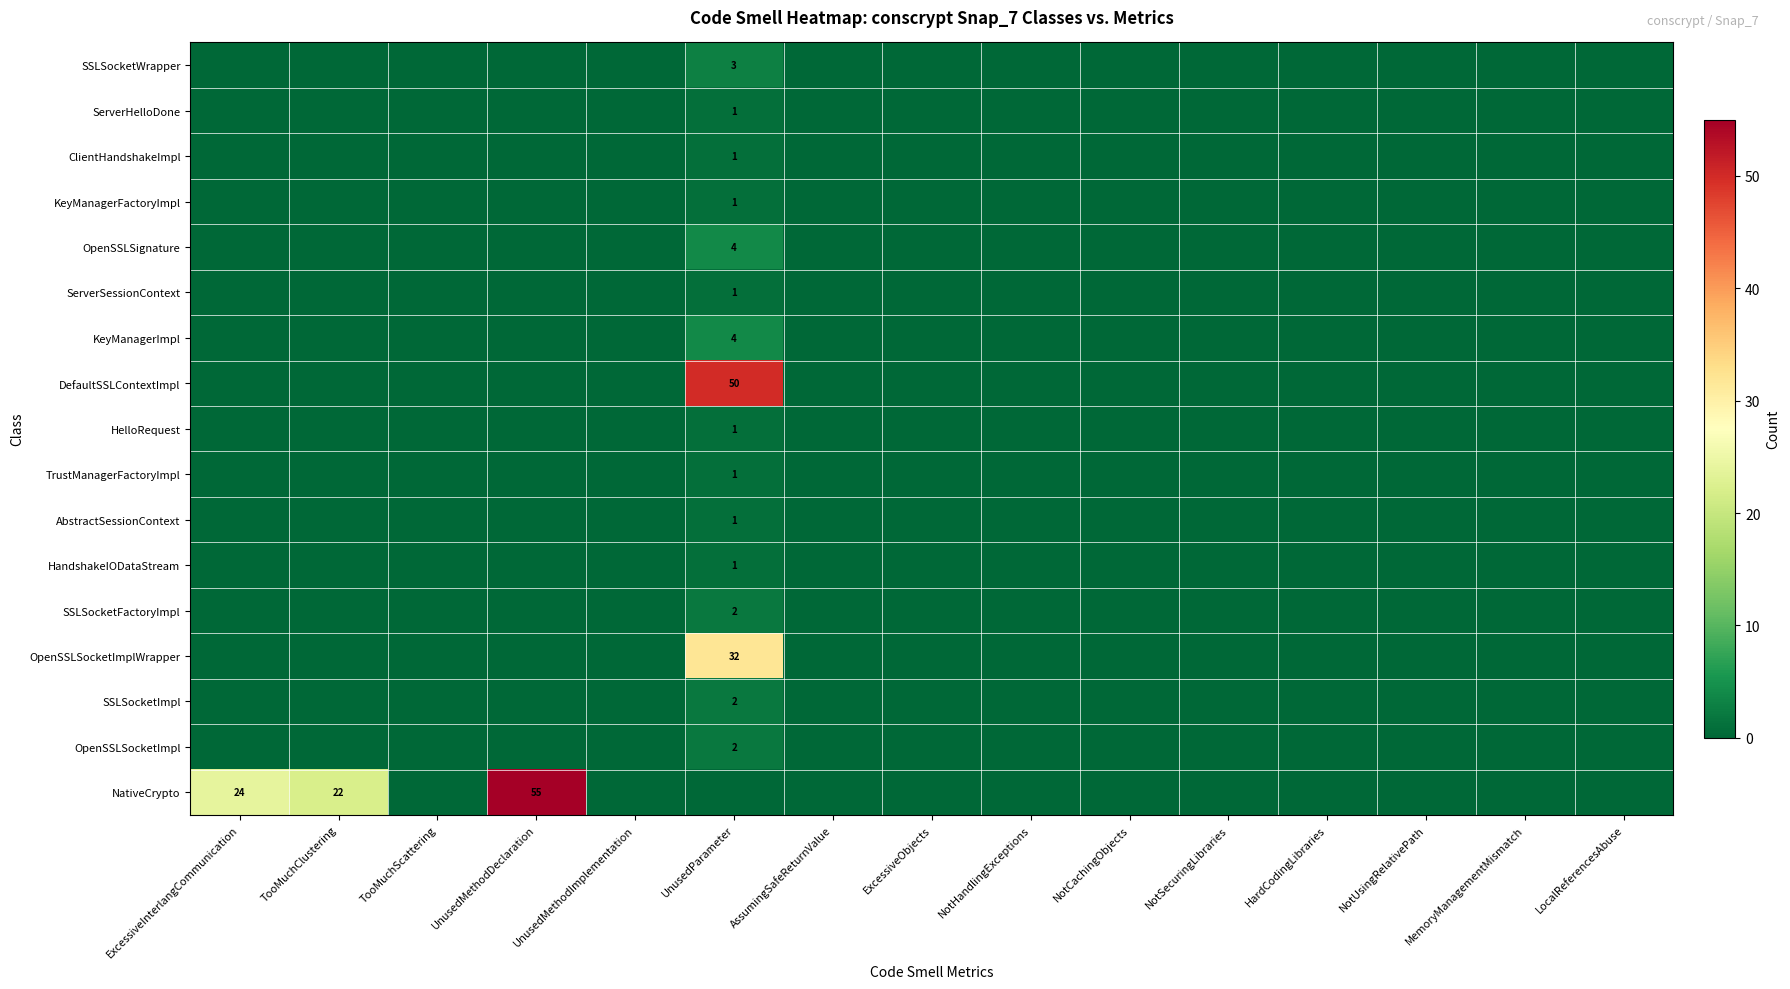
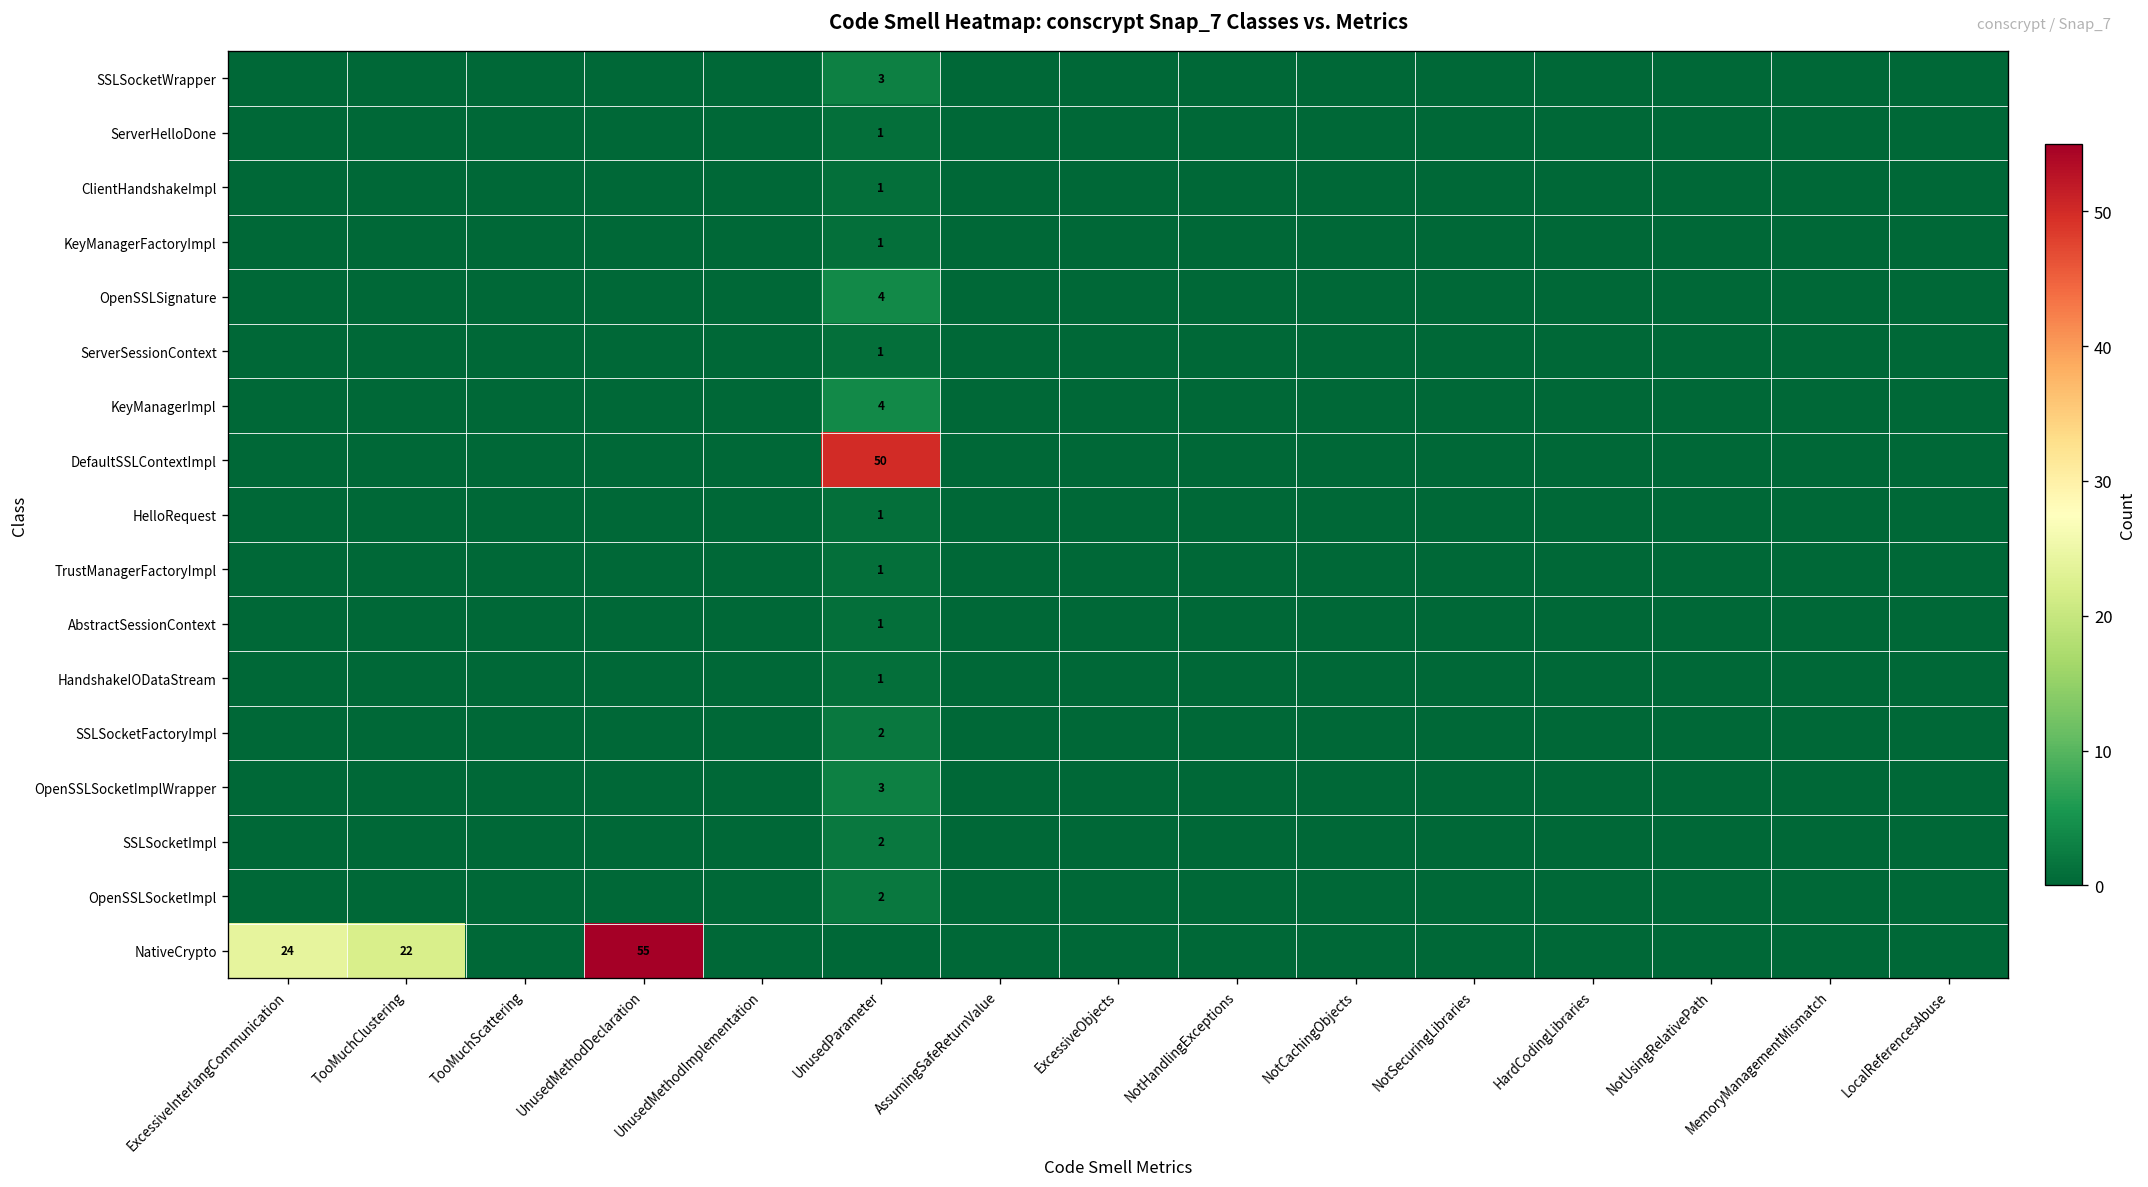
OpenSSLSocketImplWrapper, UnusedParameter: 32 -> 3
